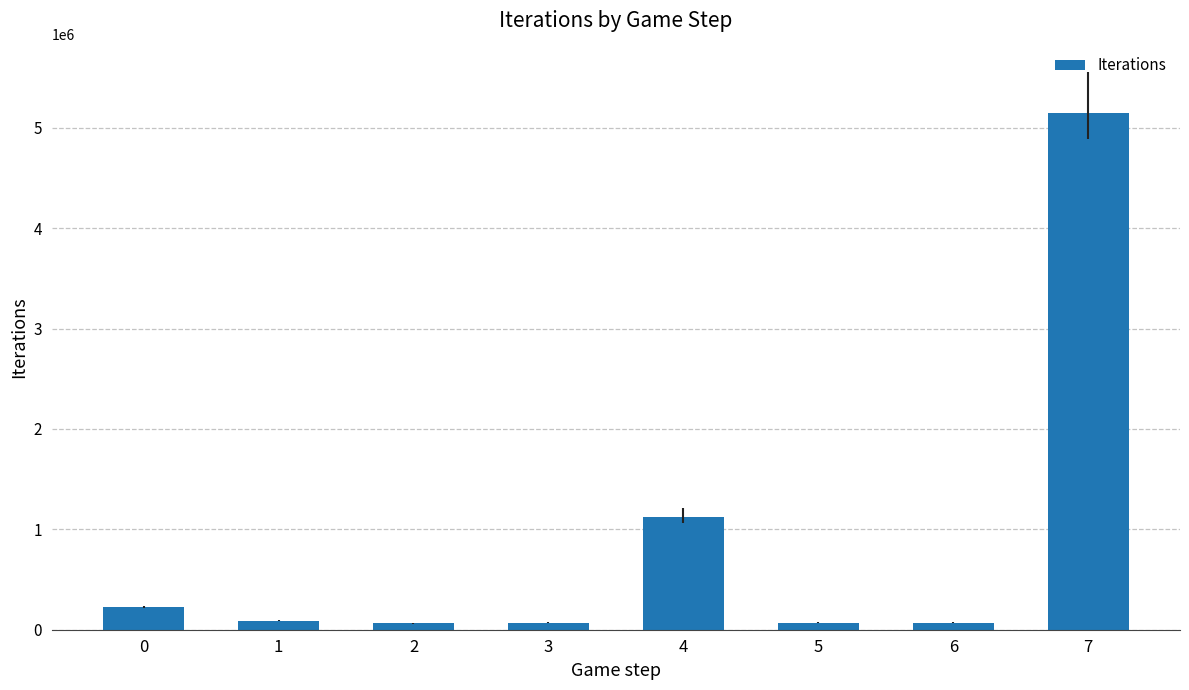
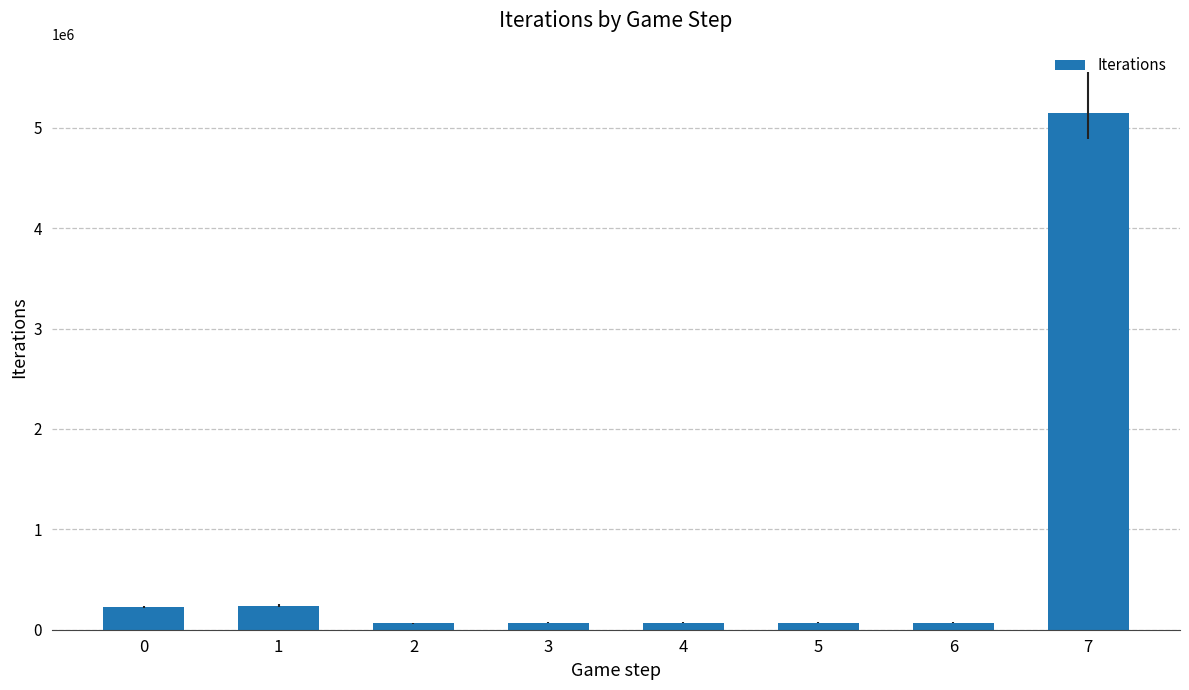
1: 90000 -> 240000
4: 1120000 -> 70000
